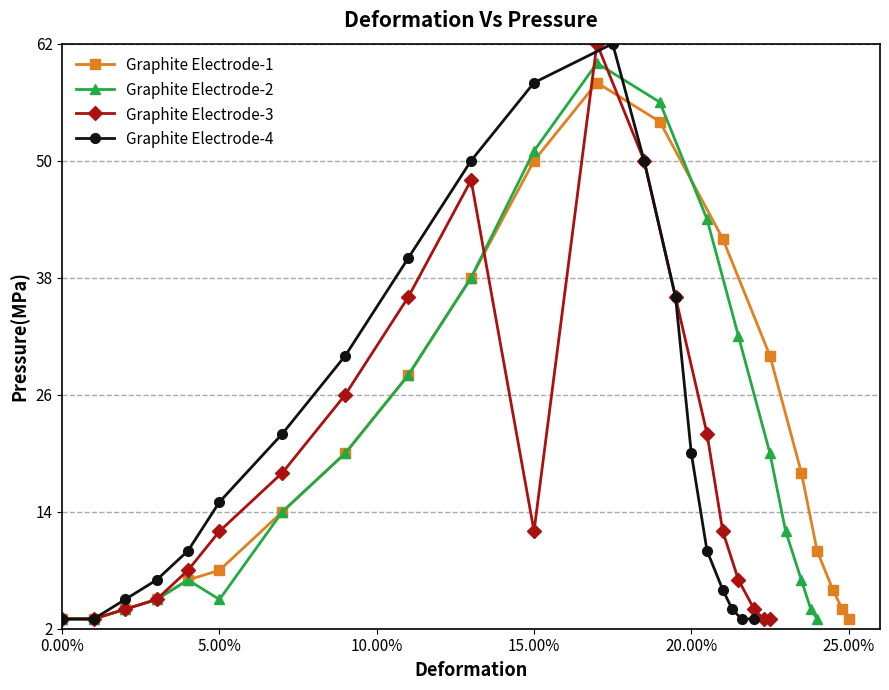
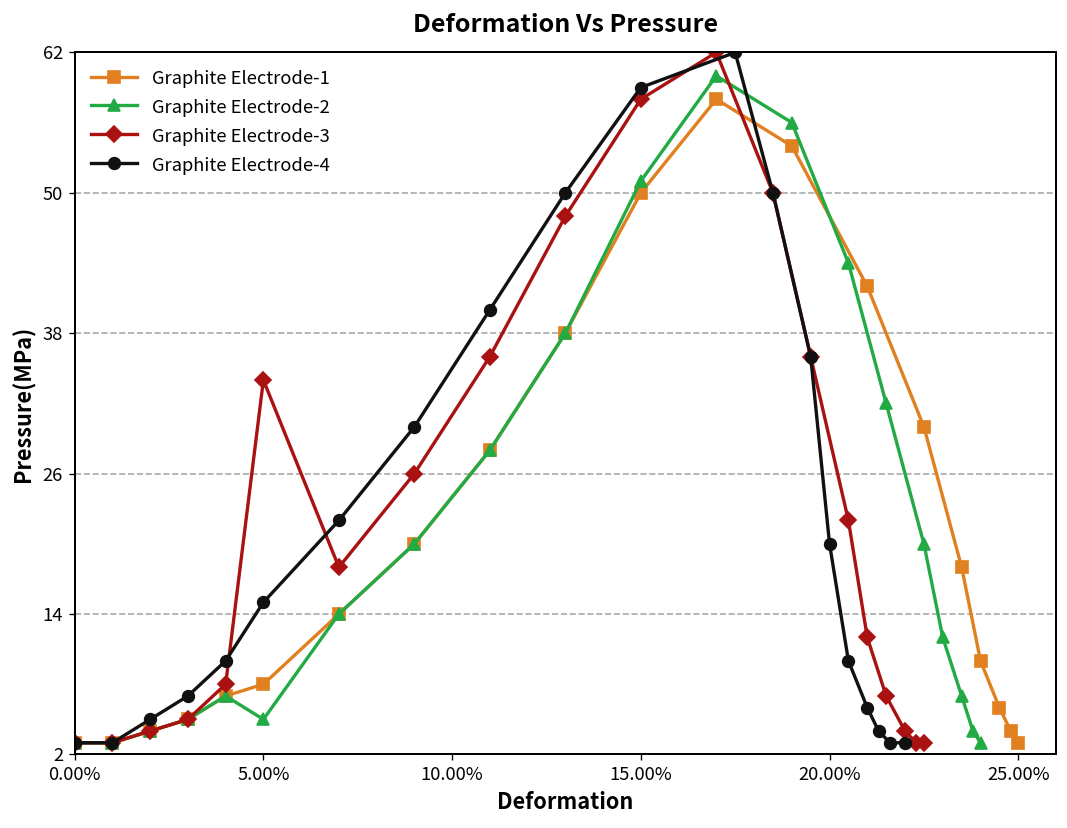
Graphite Electrode-3, 5.00%: 12 -> 34
Graphite Electrode-3, 15.00%: 12 -> 58
Graphite Electrode-4, 15.00%: 58 -> 59
